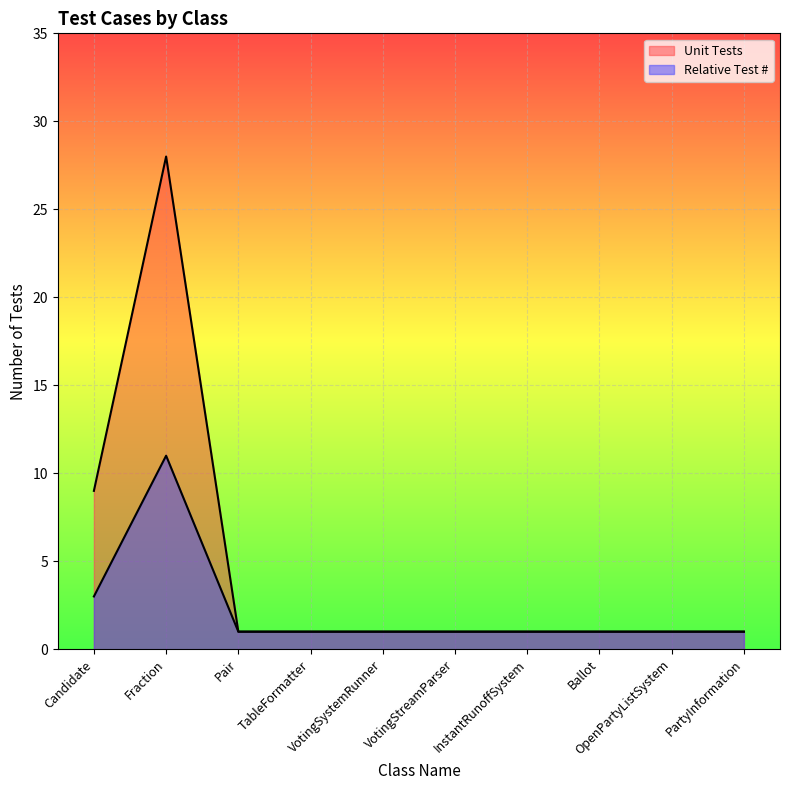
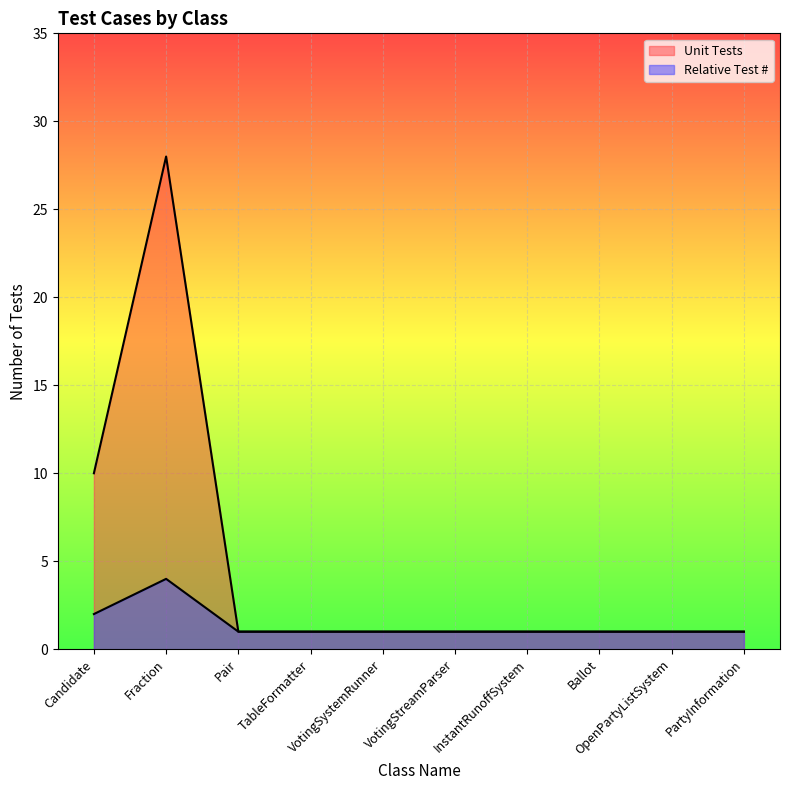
Unit Tests, Candidate: 9 -> 10
Relative Test #, Candidate: 3 -> 2
Relative Test #, Fraction: 11 -> 4
